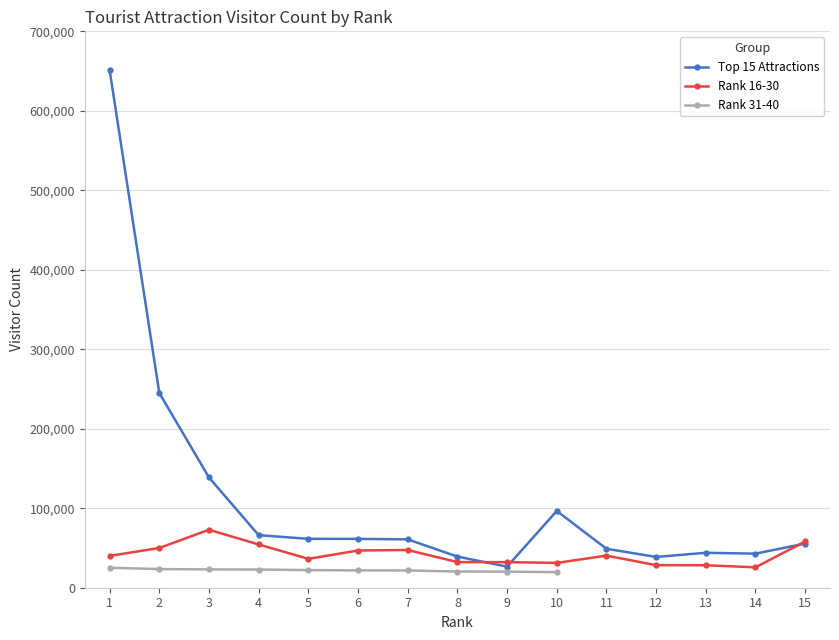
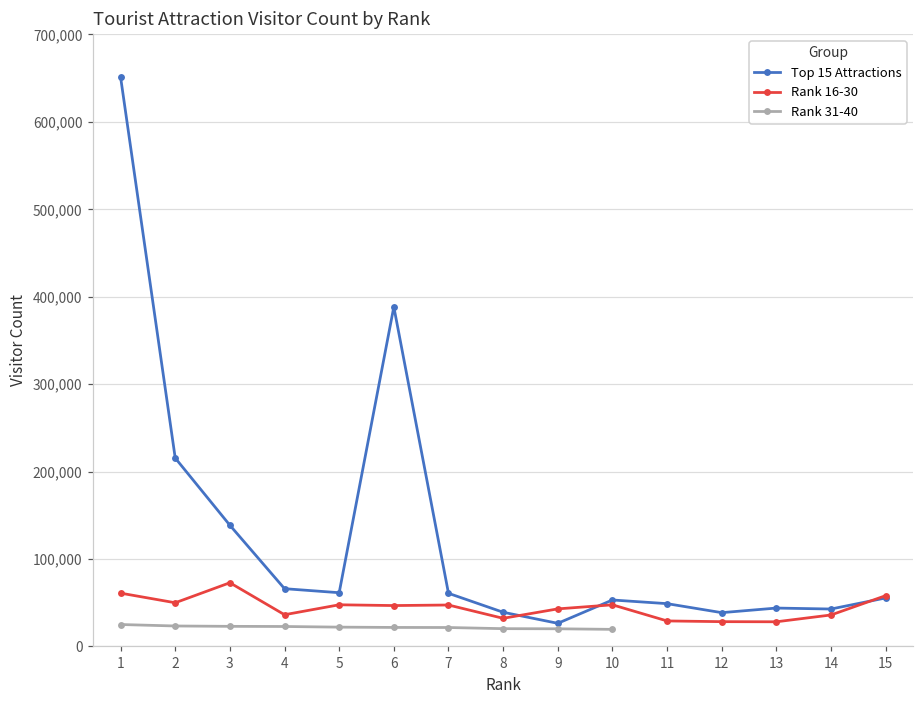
Rank 16-30, 1: 40,000 -> 60,000
Top 15 Attractions, 2: 250,000 -> 220,000
Rank 16-30, 4: 50,000 -> 40,000
Rank 16-30, 5: 40,000 -> 50,000
Top 15 Attractions, 6: 60,000 -> 390,000
Rank 16-30, 9: 30,000 -> 40,000
Top 15 Attractions, 10: 100,000 -> 50,000
Rank 16-30, 10: 30,000 -> 50,000
Rank 16-30, 11: 40,000 -> 30,000
Rank 16-30, 14: 30,000 -> 40,000
